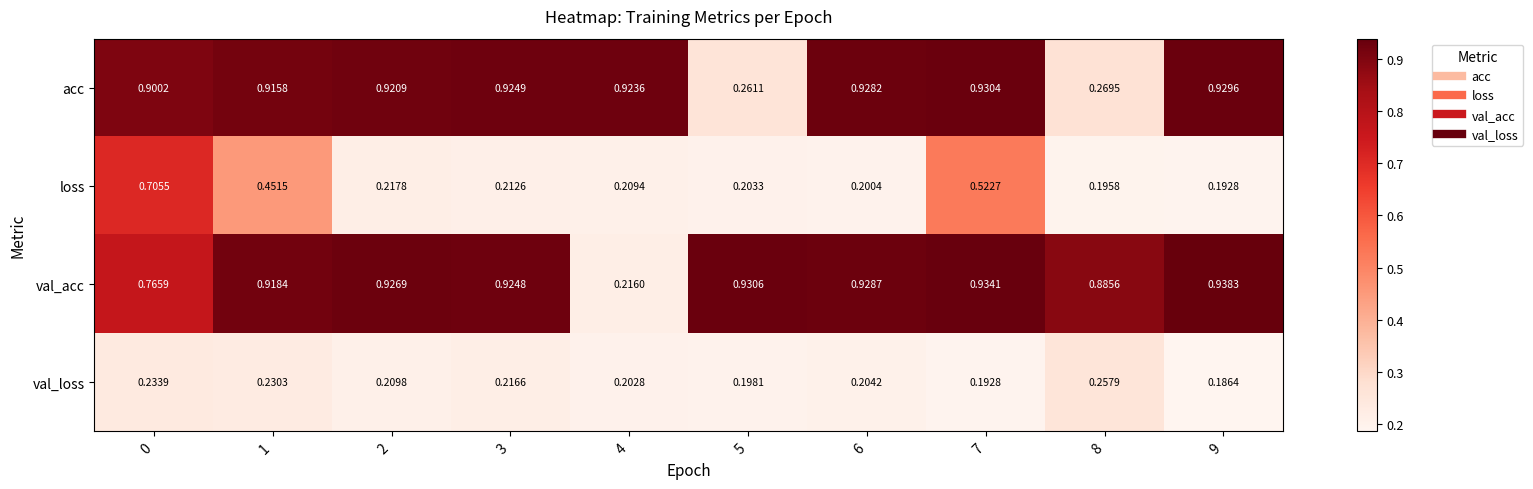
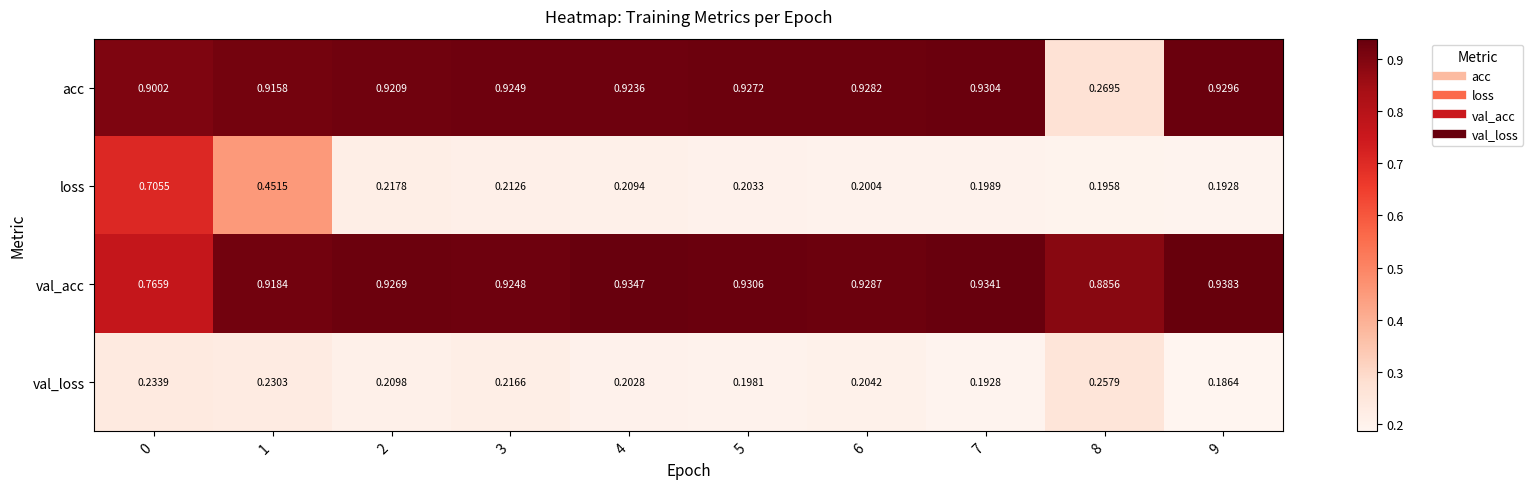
acc, 5: 0.2611 -> 0.9272
loss, 7: 0.5227 -> 0.1989
val_acc, 4: 0.2160 -> 0.9347
